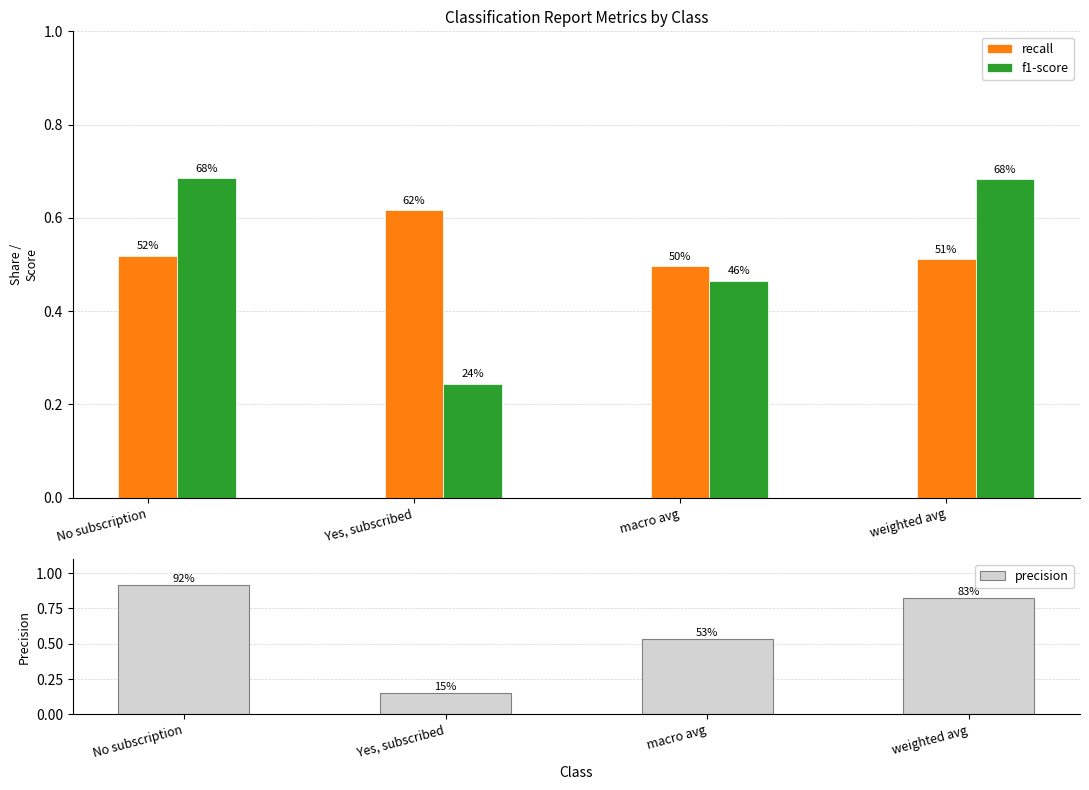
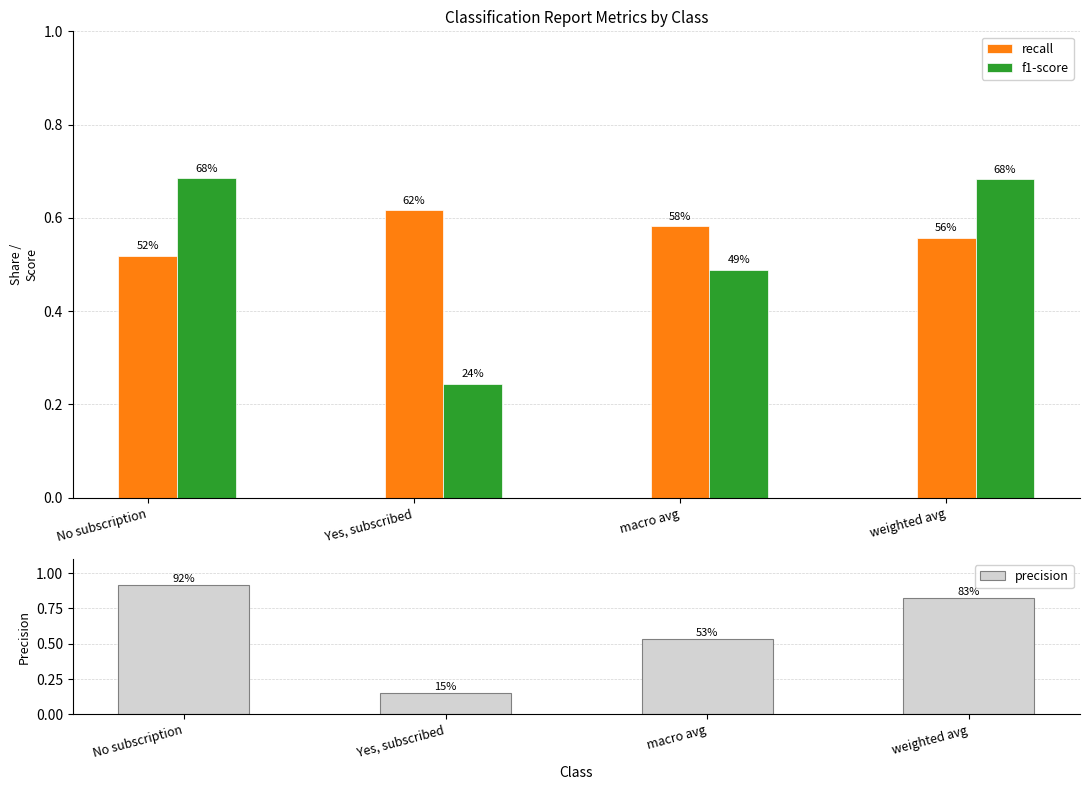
Classification Report Metrics by Class, recall, macro avg: 50% -> 58%
Classification Report Metrics by Class, f1-score, macro avg: 46% -> 49%
Classification Report Metrics by Class, recall, weighted avg: 51% -> 56%
